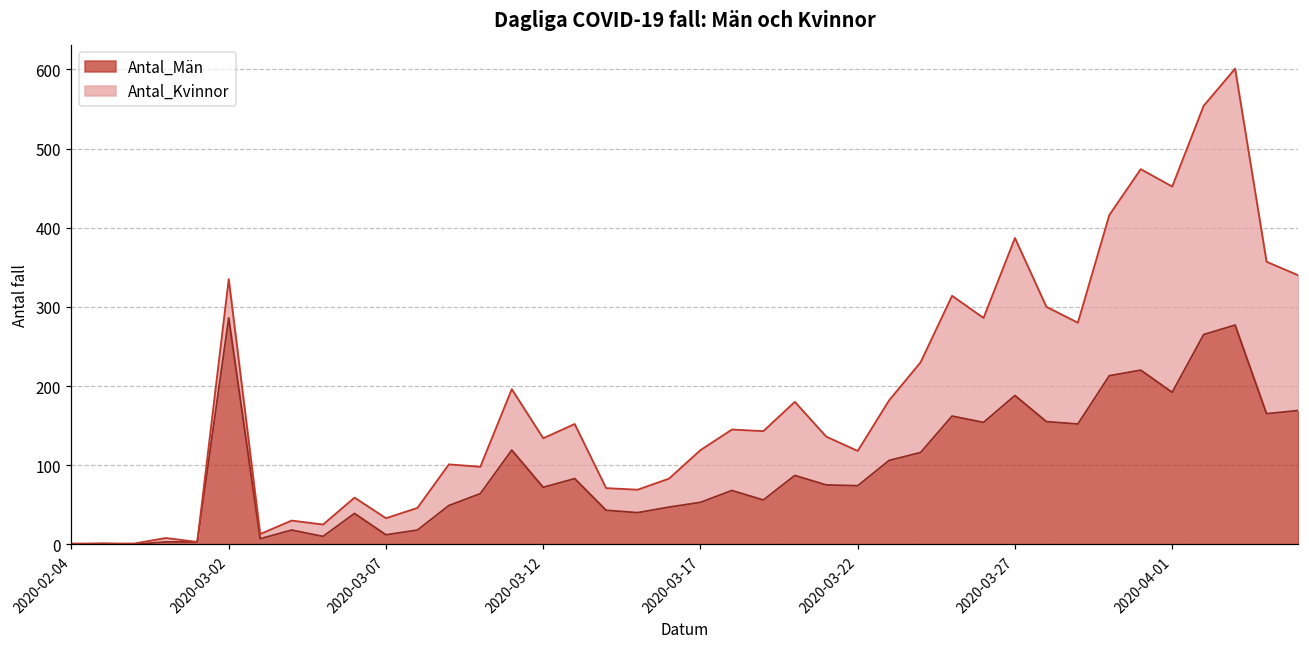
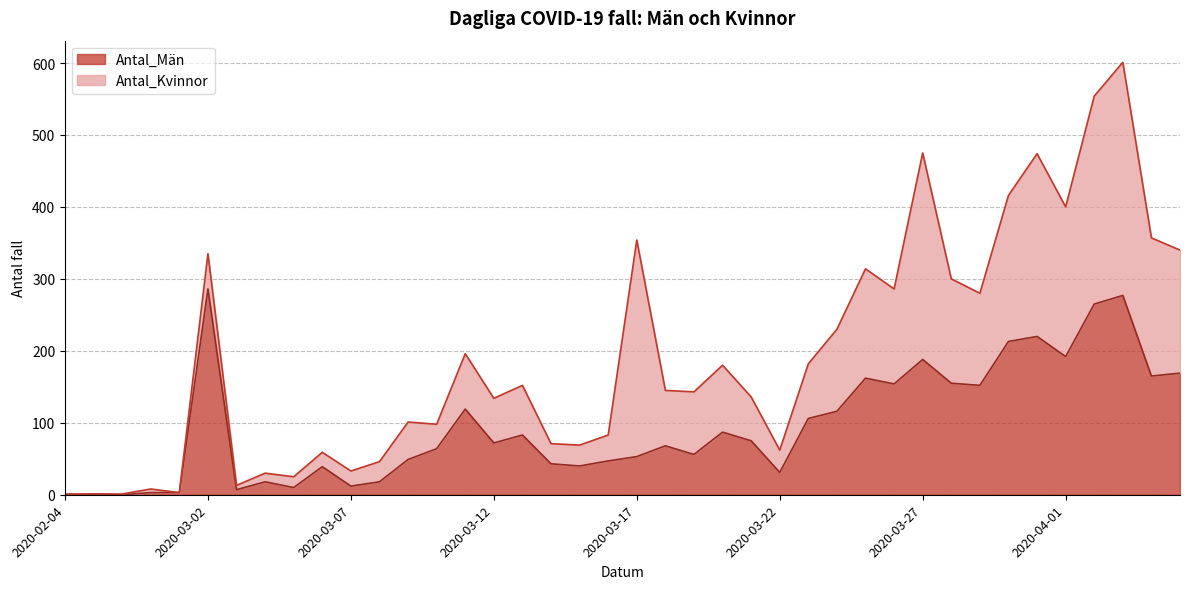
Antal_Kvinnor, 2020-03-17: 70 -> 300
Antal_Män, 2020-03-22: 70 -> 30
Antal_Kvinnor, 2020-03-22: 40 -> 30
Antal_Kvinnor, 2020-03-27: 200 -> 290
Antal_Kvinnor, 2020-04-01: 260 -> 210
